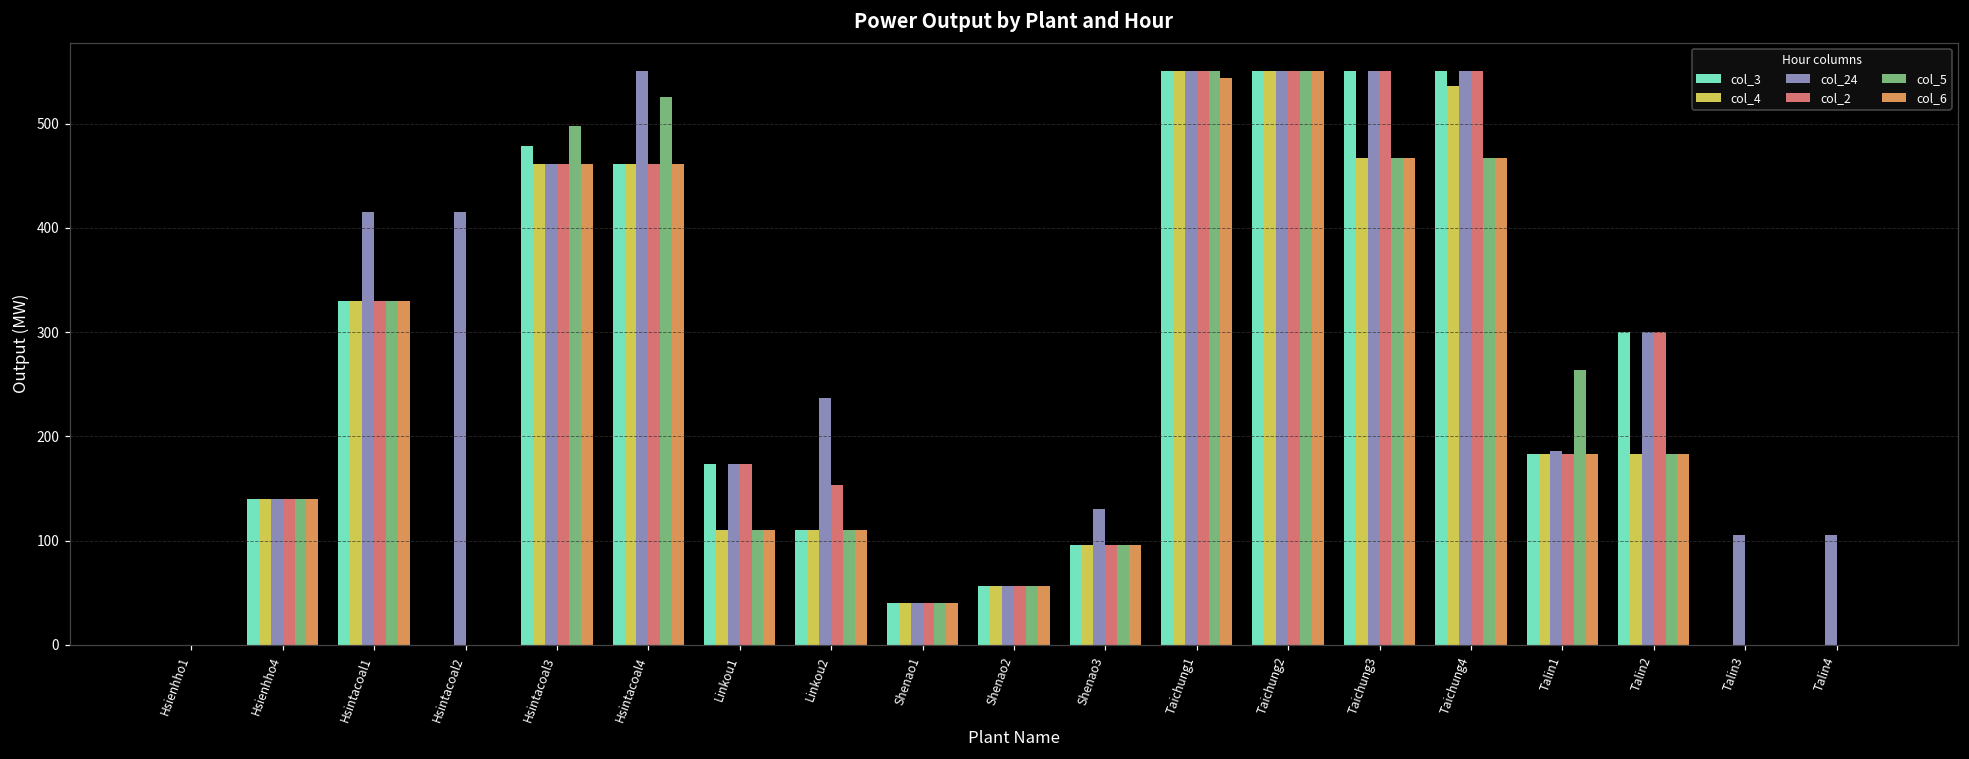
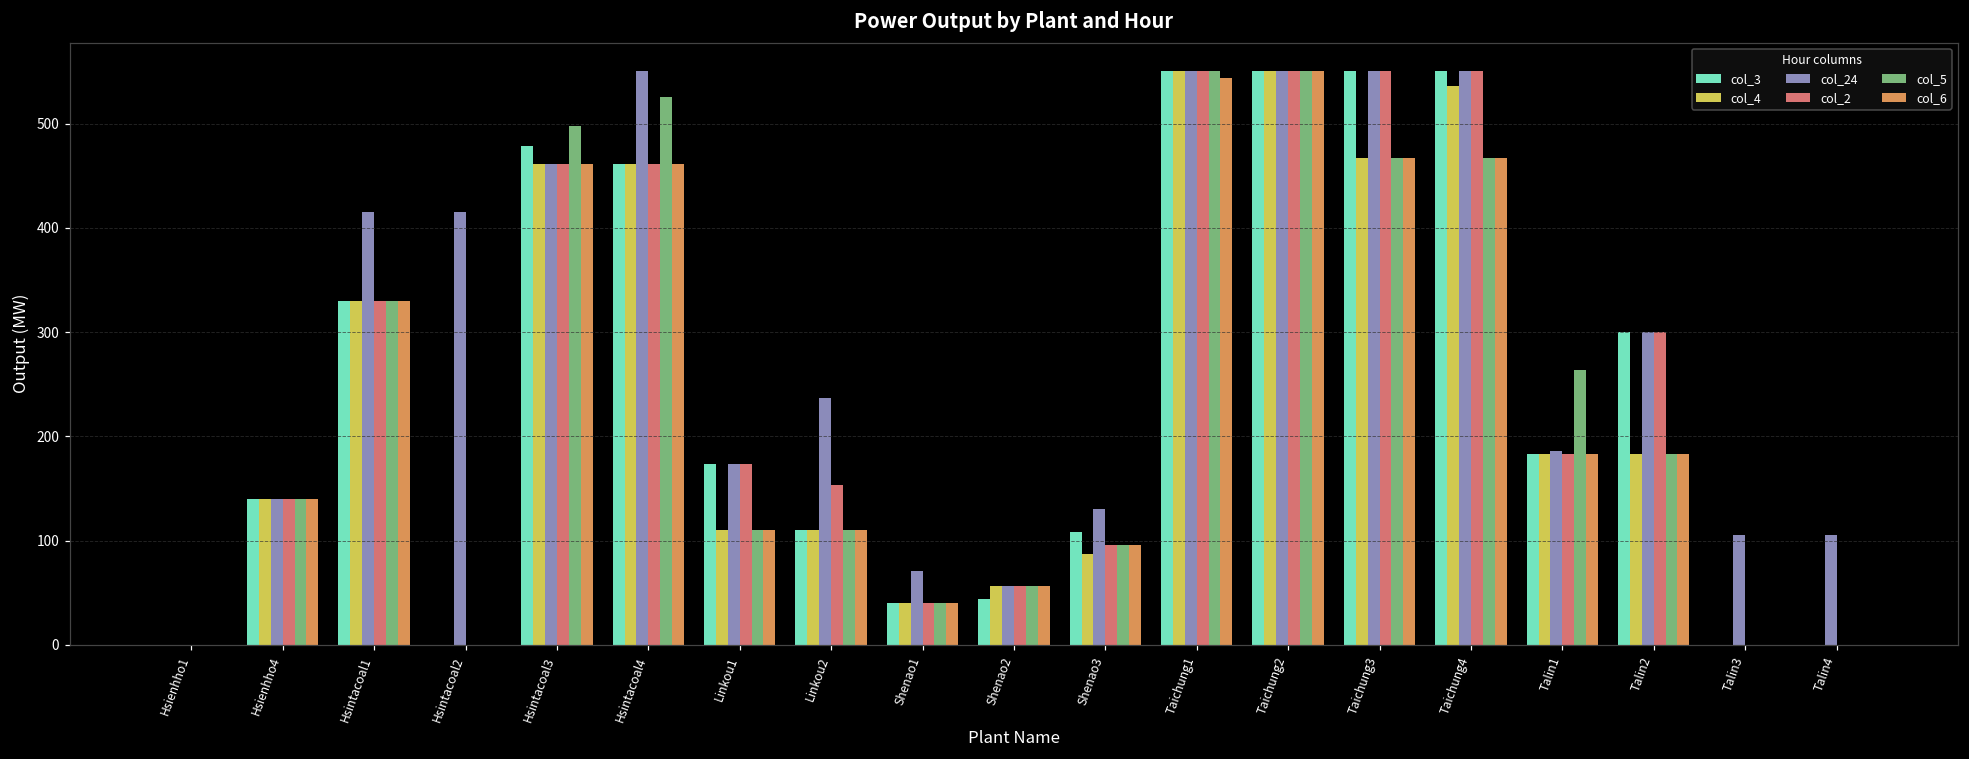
col_24, Shenao1: 40 -> 70
col_3, Shenao2: 60 -> 40
col_3, Shenao3: 100 -> 110
col_4, Shenao3: 100 -> 90
